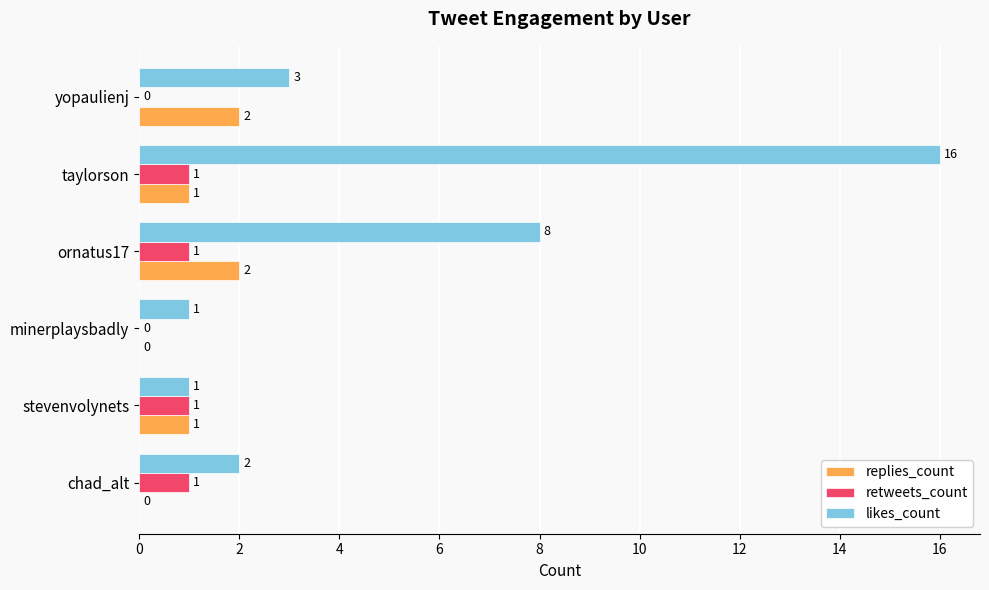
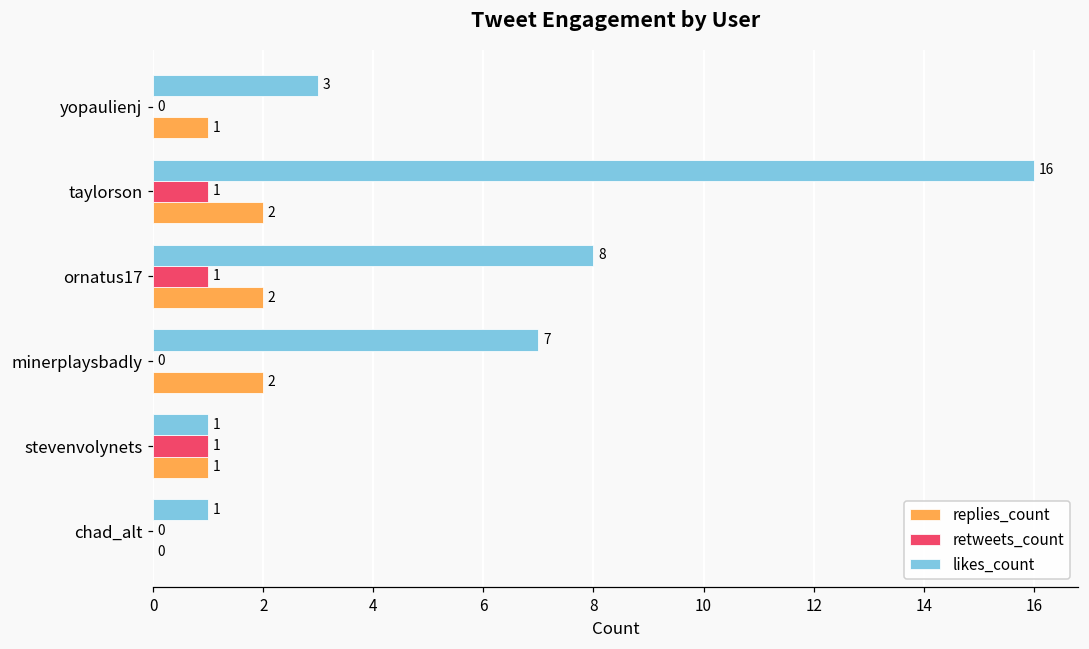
replies_count, yopaulienj: 2 -> 1
replies_count, taylorson: 1 -> 2
likes_count, minerplaysbadly: 1 -> 7
replies_count, minerplaysbadly: 0 -> 2
likes_count, chad_alt: 2 -> 1
retweets_count, chad_alt: 1 -> 0
